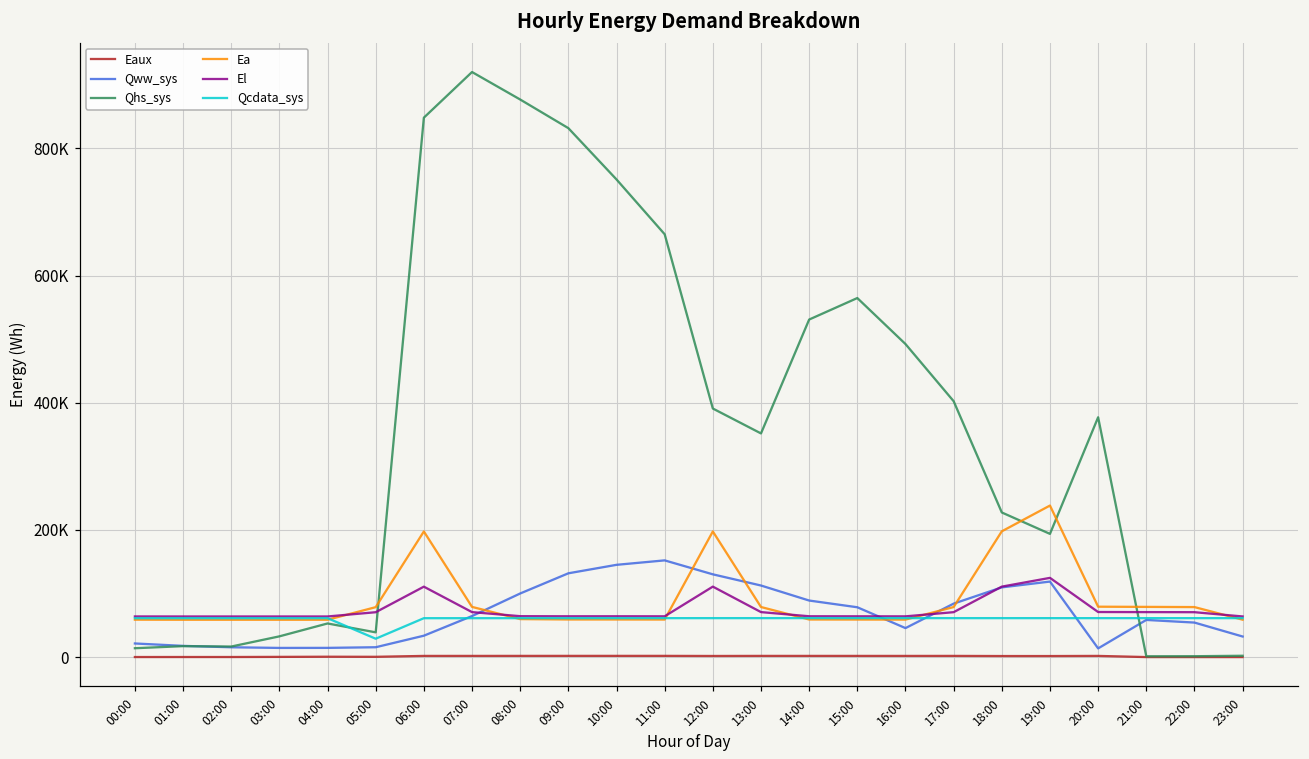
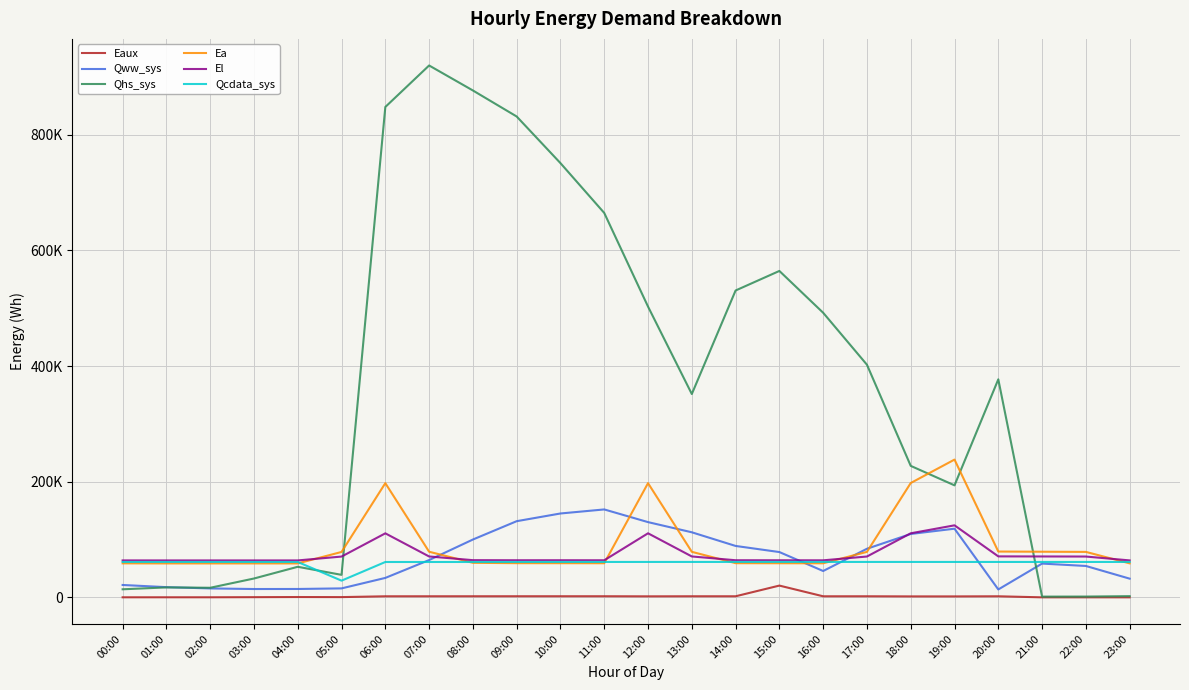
Qhs_sys, 12:00: 390000 -> 500000
Eaux, 15:00: 0 -> 20000
